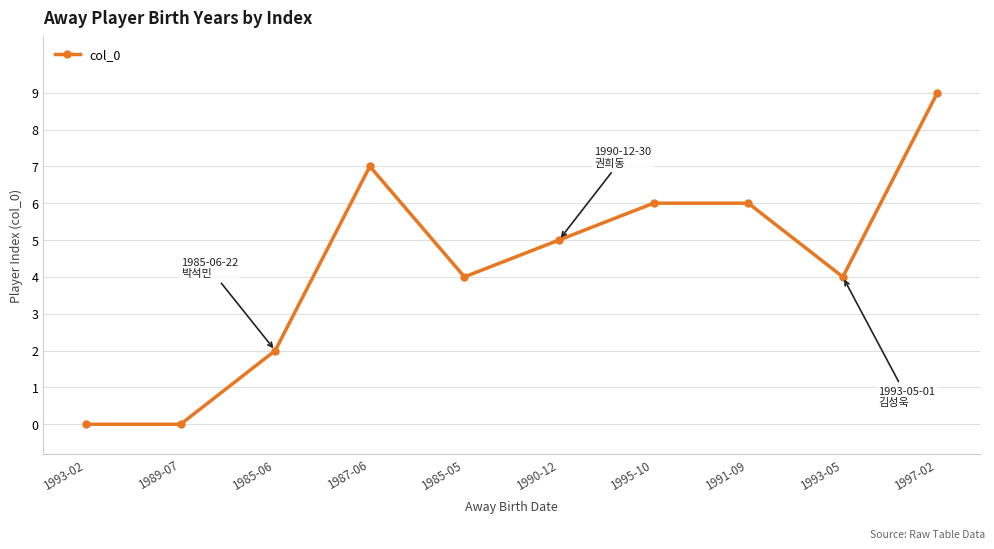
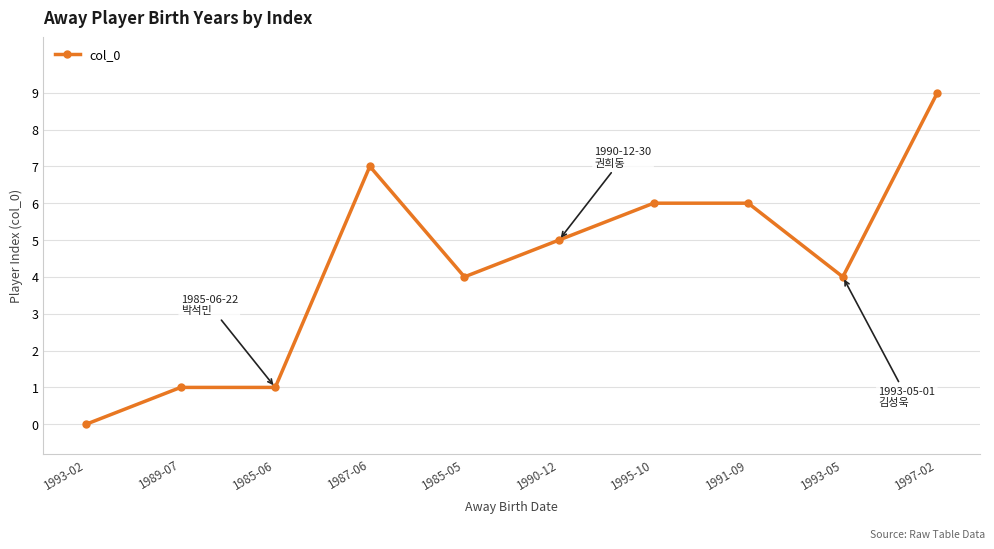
1989-07: 0 -> 1
1985-06: 2 -> 1
